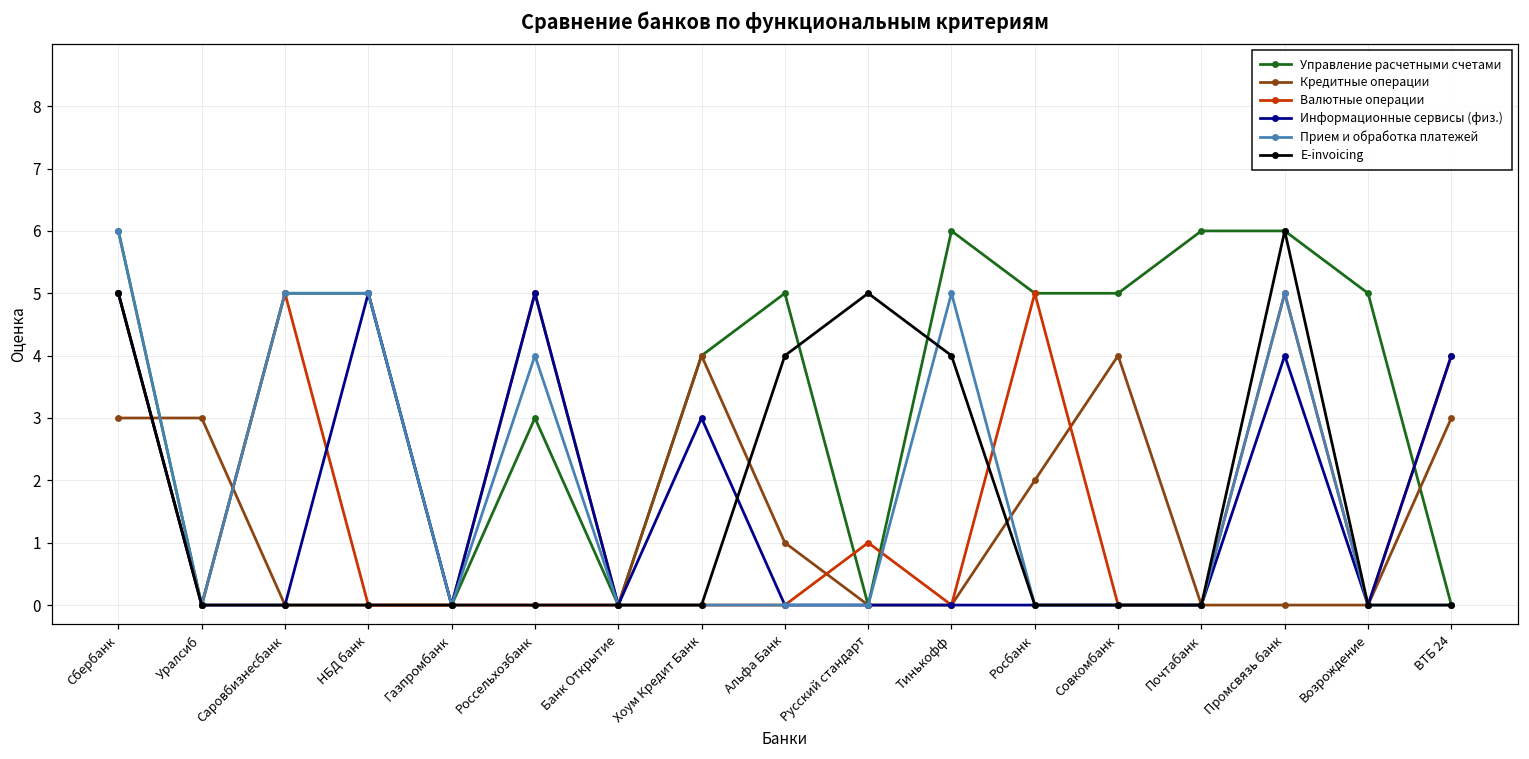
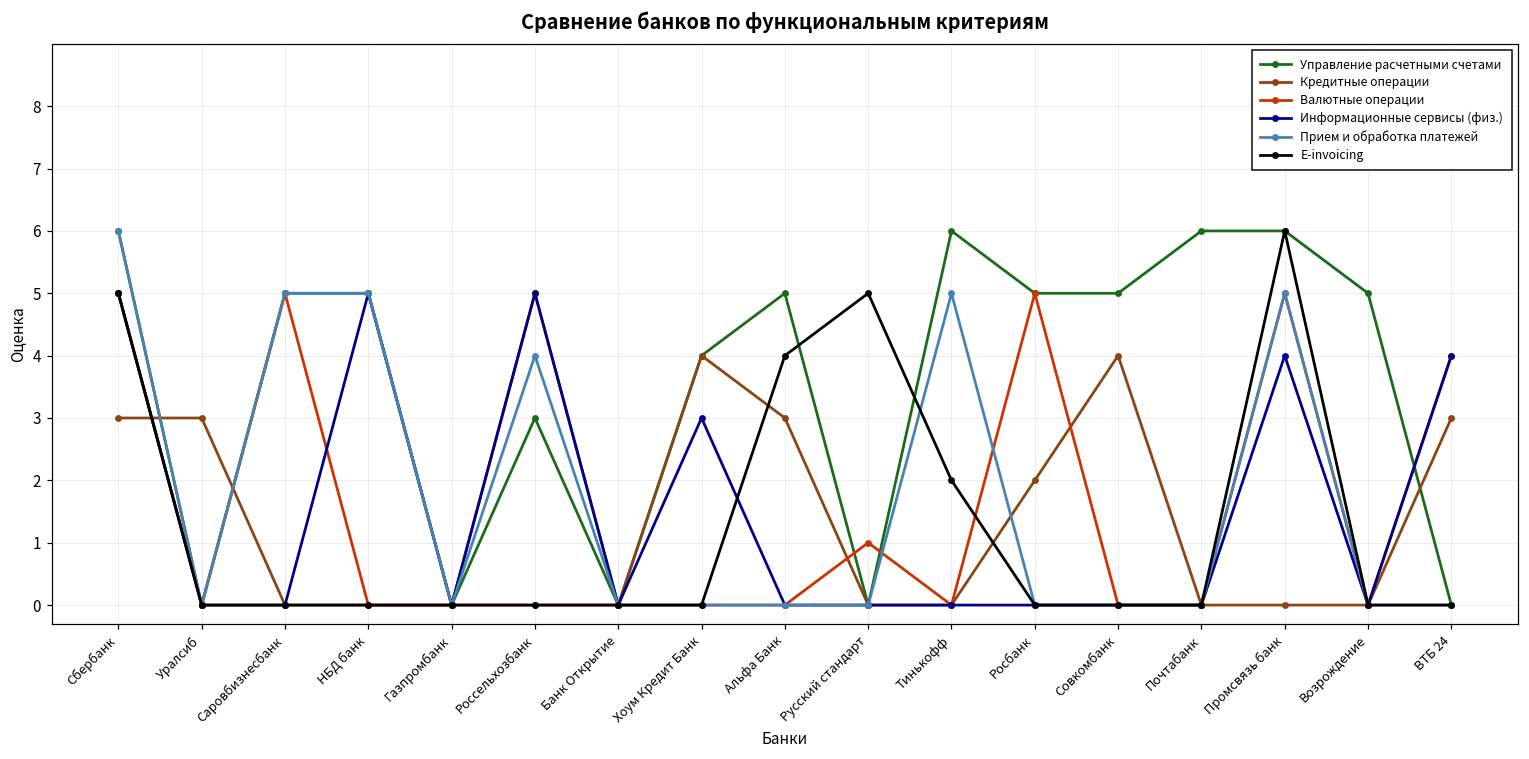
Кредитные операции, Альфа Банк: 1 -> 3
E-invoicing, Тинькофф: 4 -> 2
